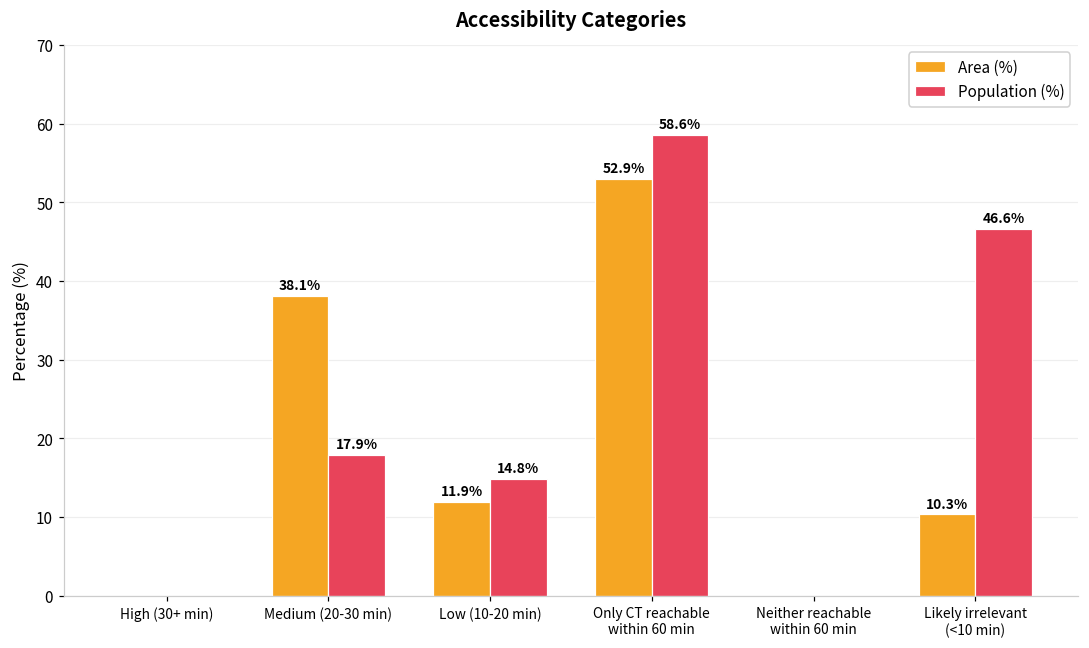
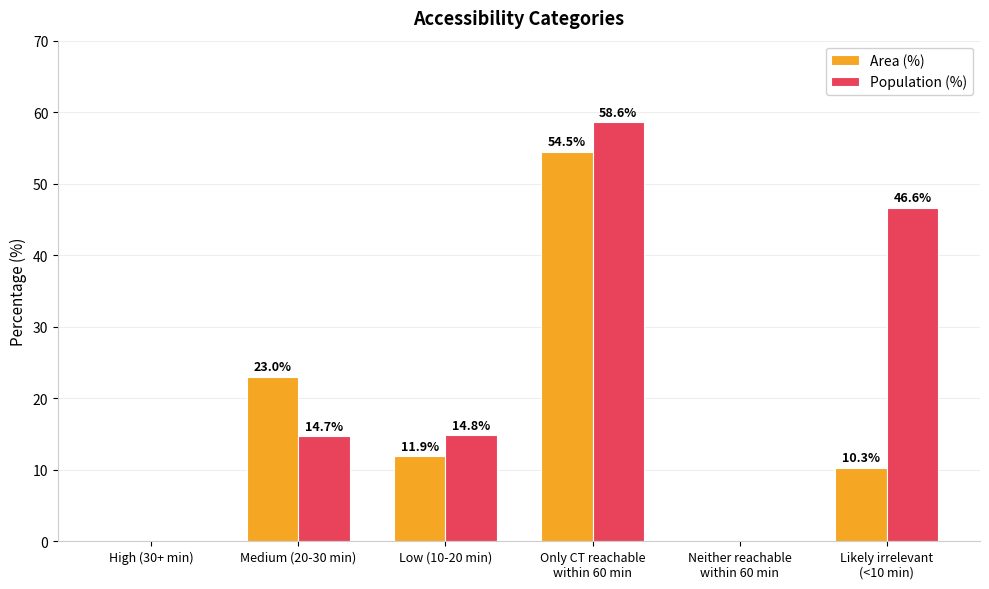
Area (%), Medium (20-30 min): 38.1% -> 23.0%
Population (%), Medium (20-30 min): 17.9% -> 14.7%
Area (%), Only CT reachable within 60 min: 52.9% -> 54.5%
